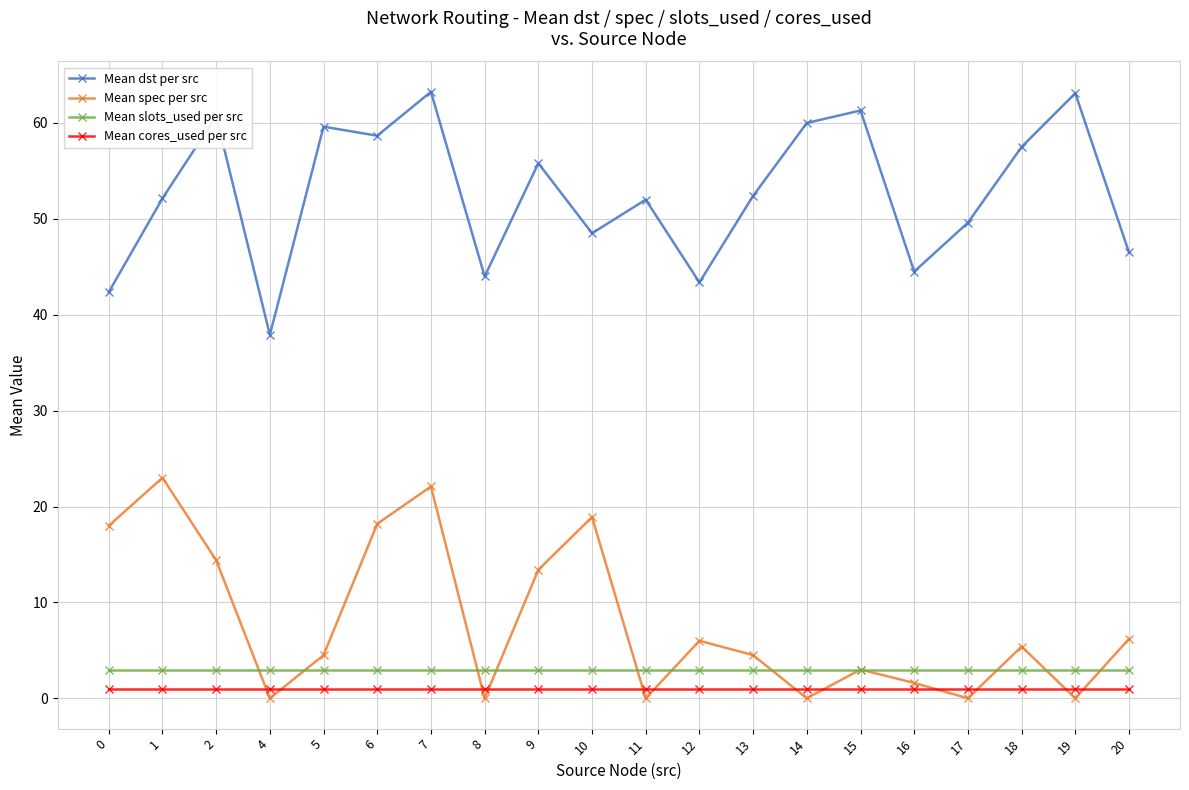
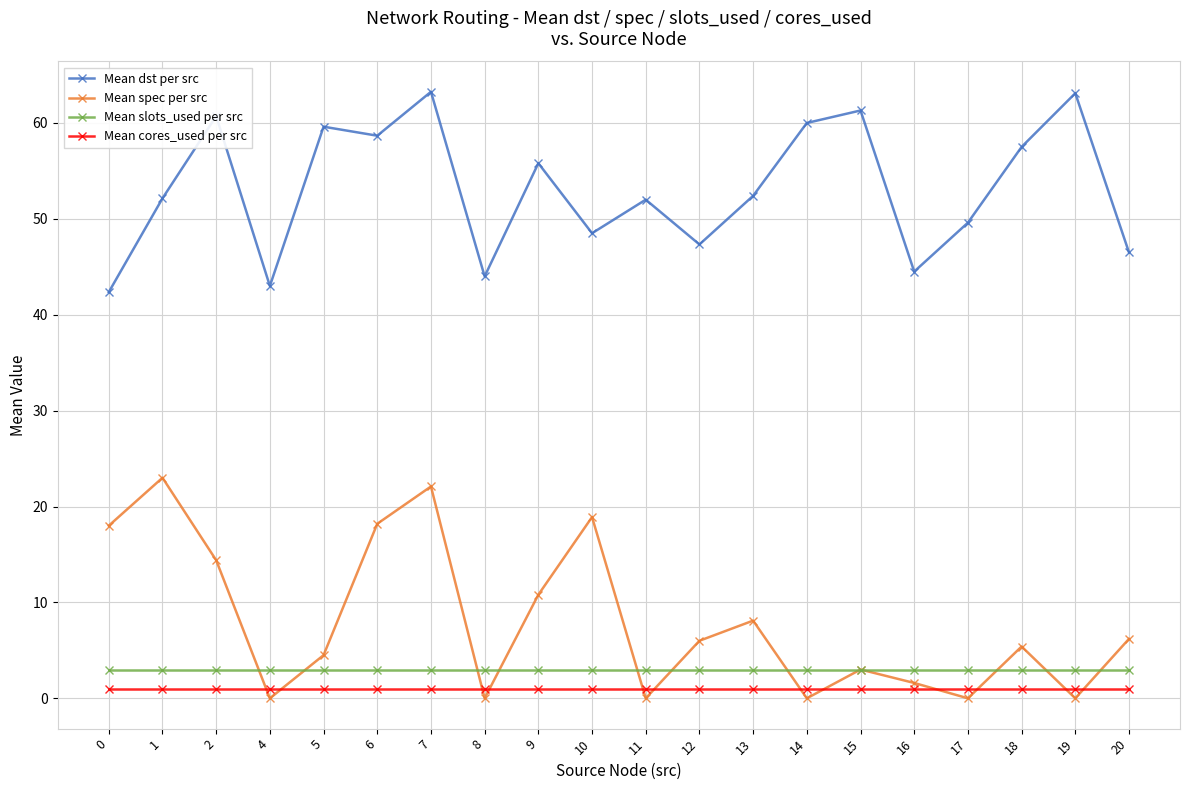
Mean dst per src, 4: 38 -> 43
Mean spec per src, 9: 13 -> 11
Mean dst per src, 12: 43 -> 47
Mean spec per src, 13: 5 -> 8
